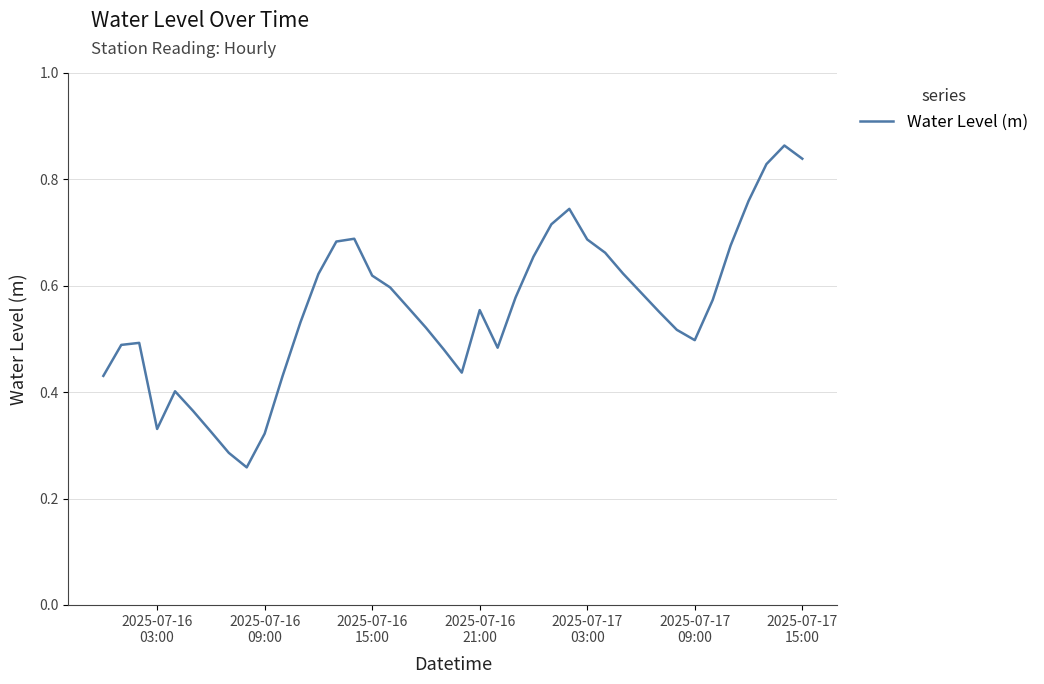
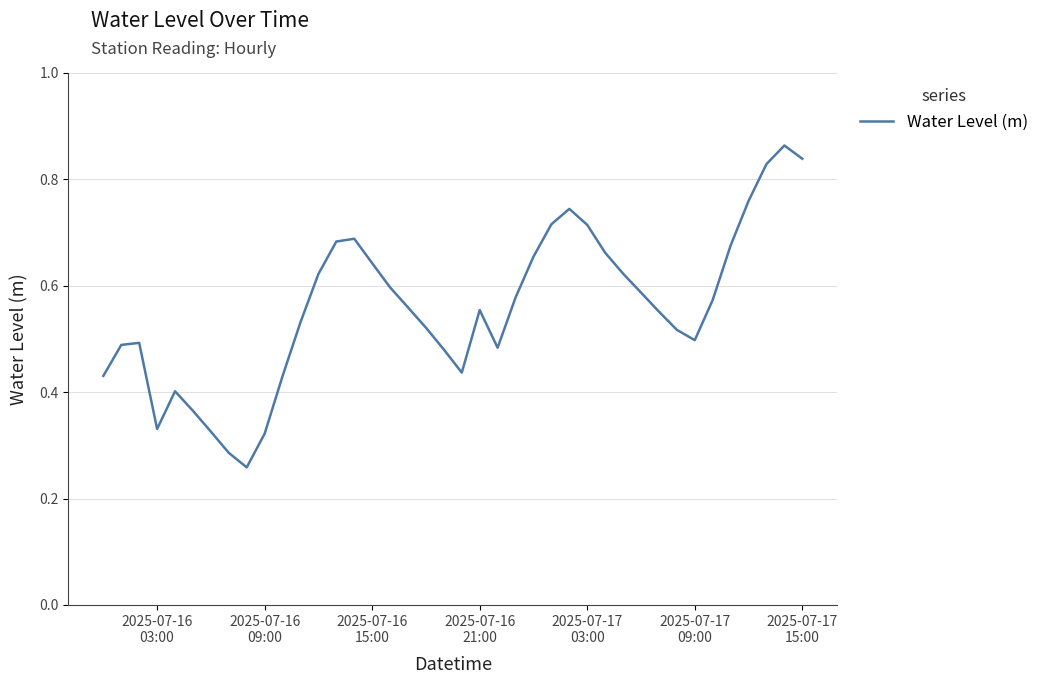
2025-07-16 15:00: 0.62 -> 0.64
2025-07-17 03:00: 0.69 -> 0.71
